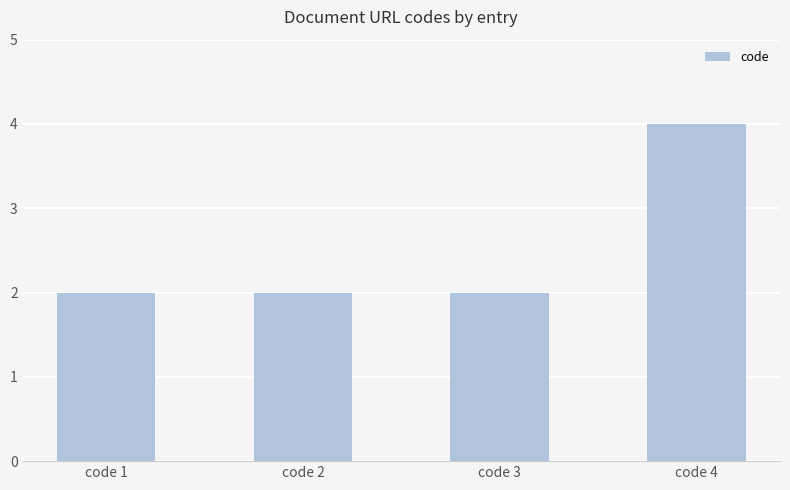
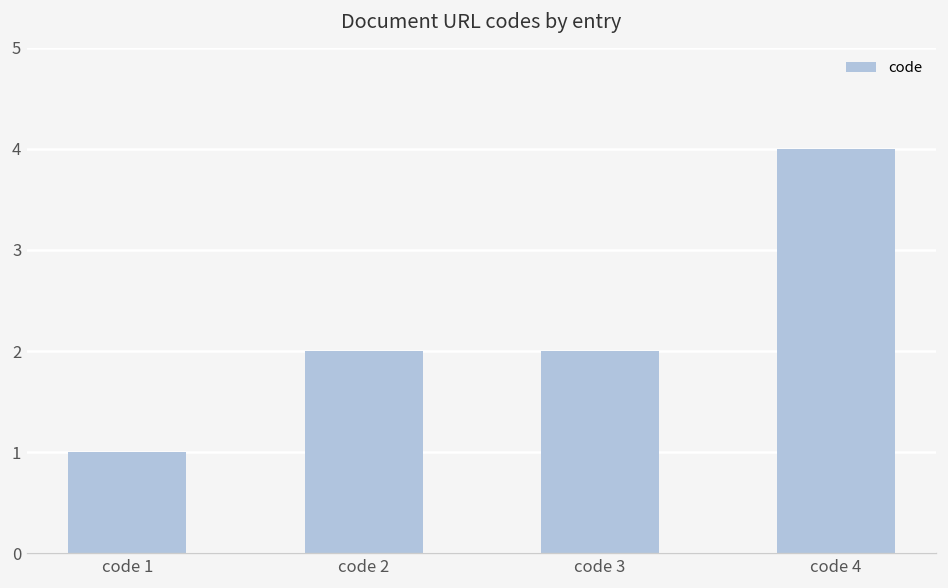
code 1: 2 -> 1
